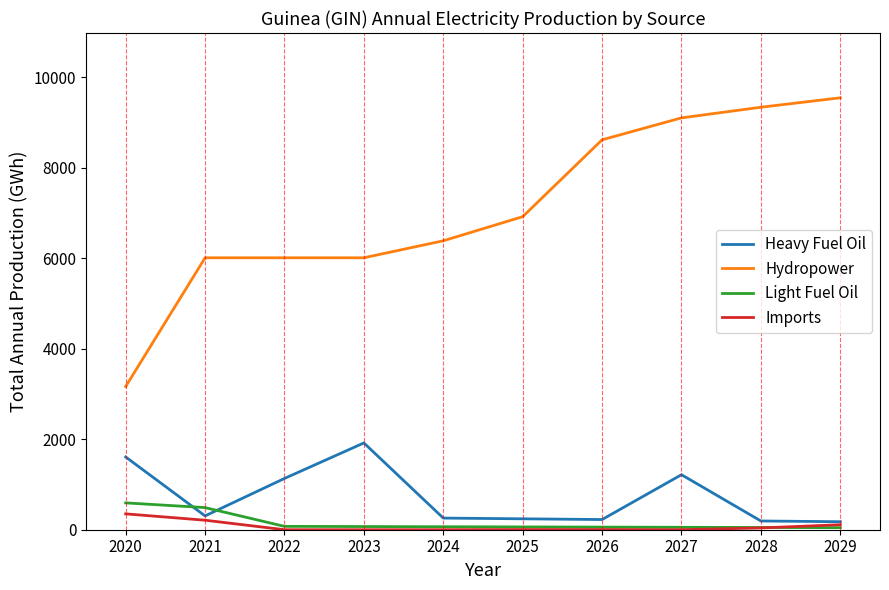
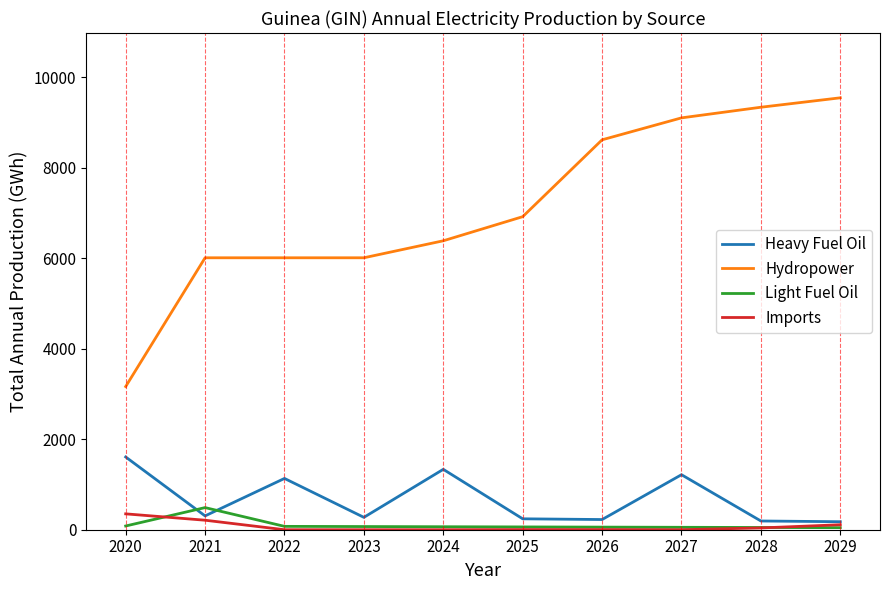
Light Fuel Oil, 2020: 600 -> 100
Heavy Fuel Oil, 2023: 1900 -> 300
Heavy Fuel Oil, 2024: 300 -> 1300
